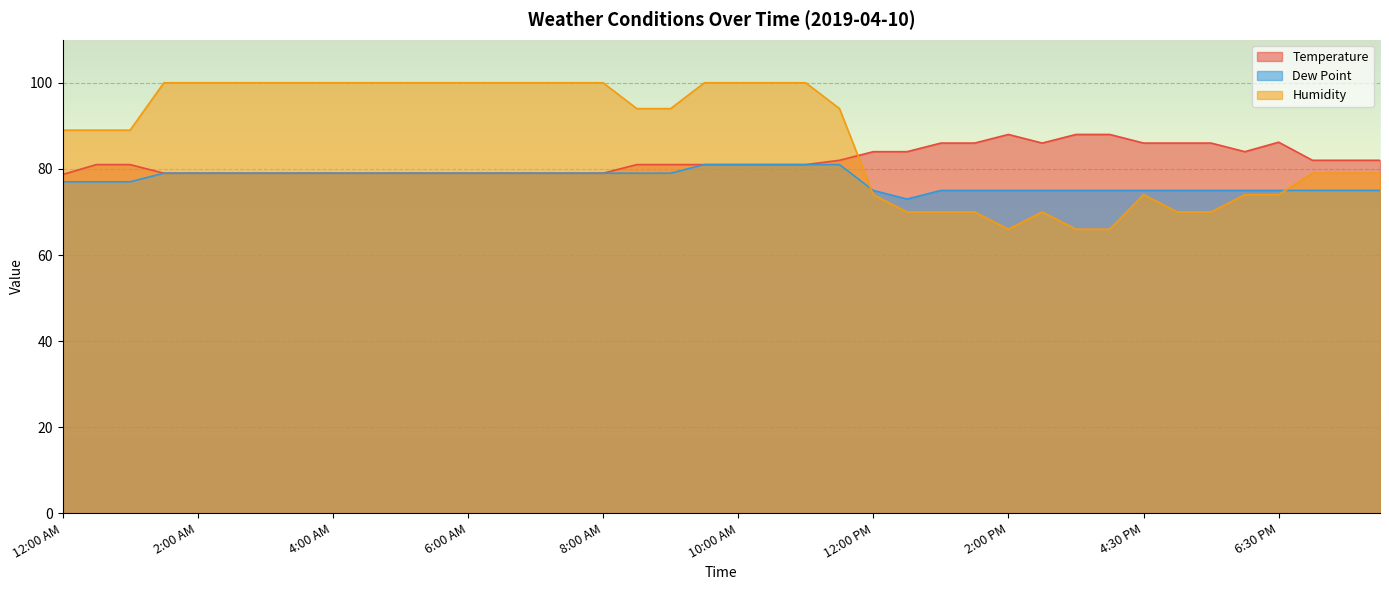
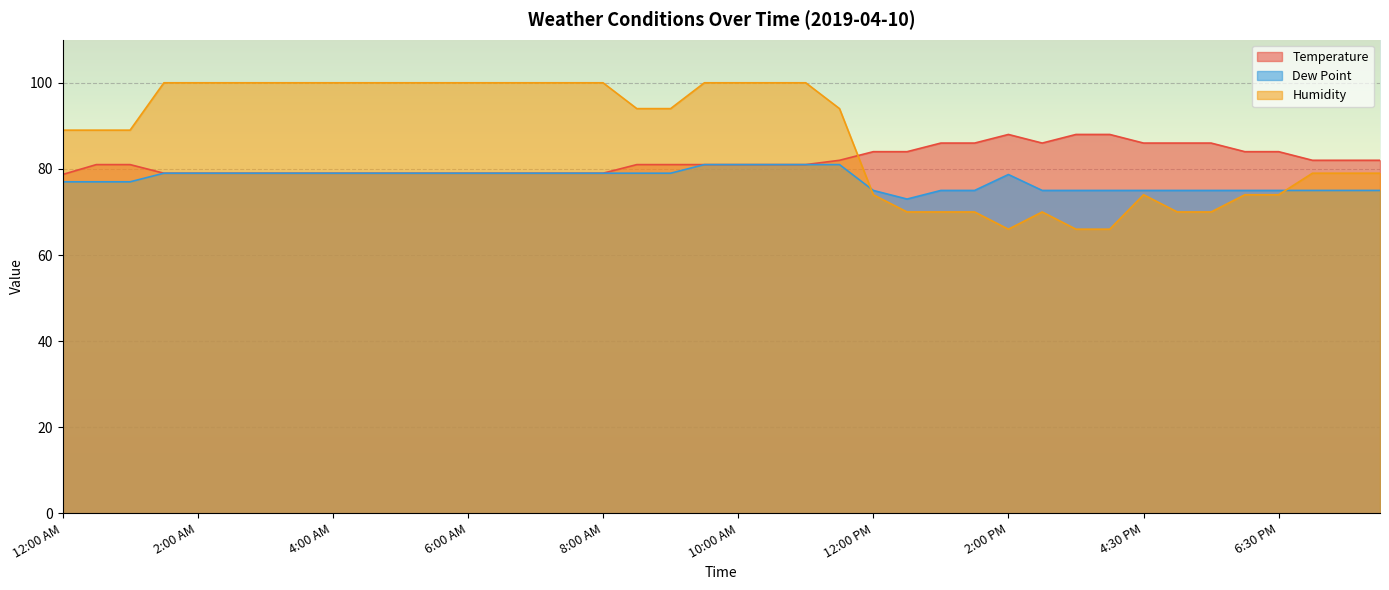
Dew Point, 2:00 PM: 75 -> 79
Temperature, 6:30 PM: 86 -> 84
